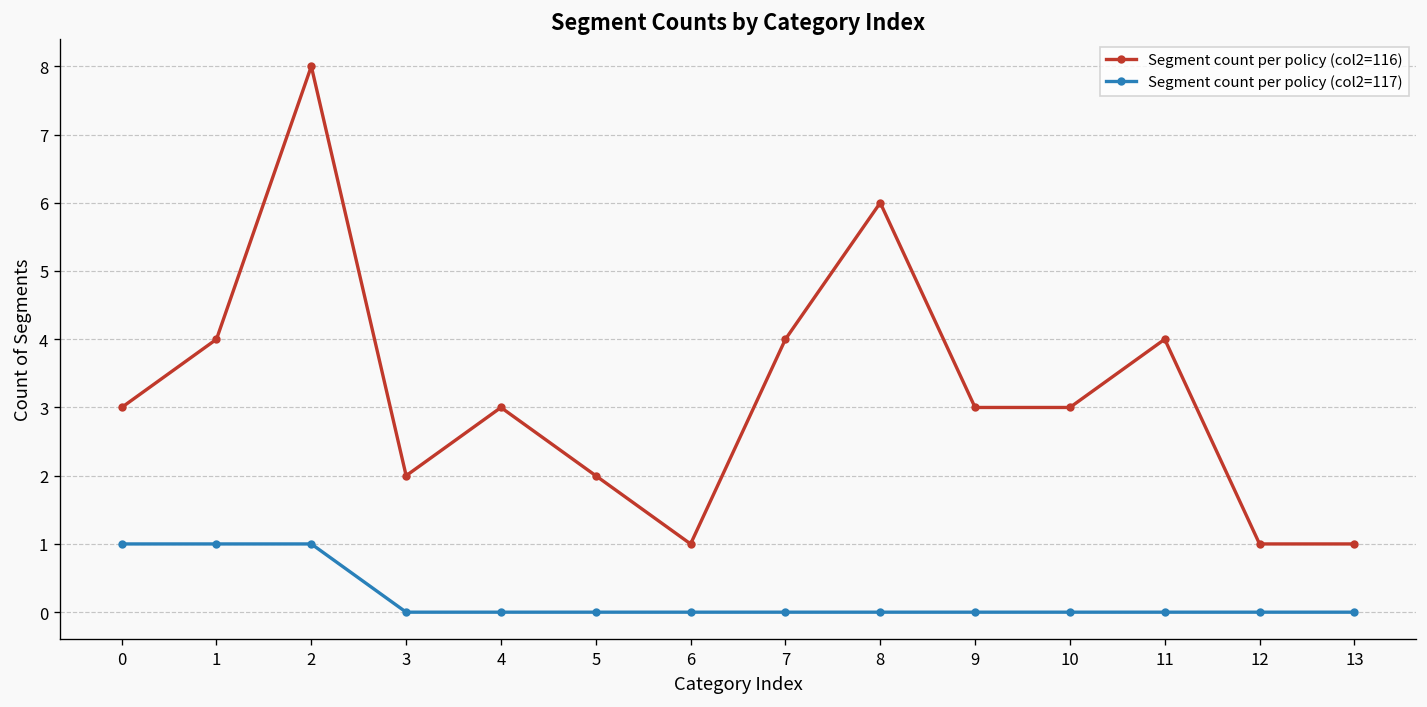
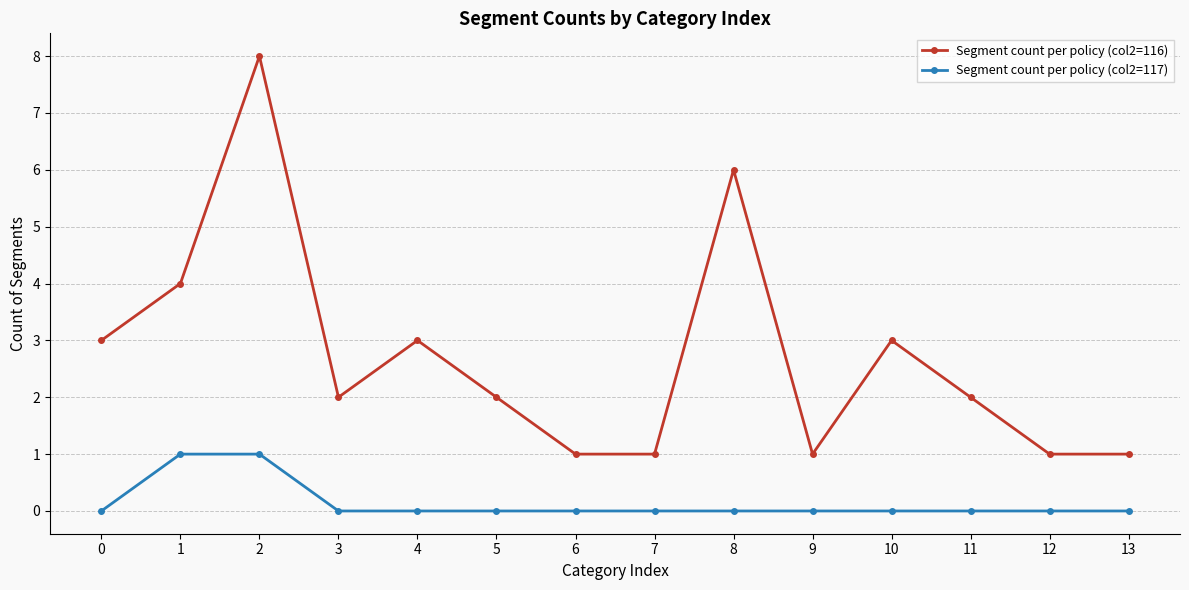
Segment count per policy (col2=117), 0: 1 -> 0
Segment count per policy (col2=116), 7: 4 -> 1
Segment count per policy (col2=116), 9: 3 -> 1
Segment count per policy (col2=116), 11: 4 -> 2
